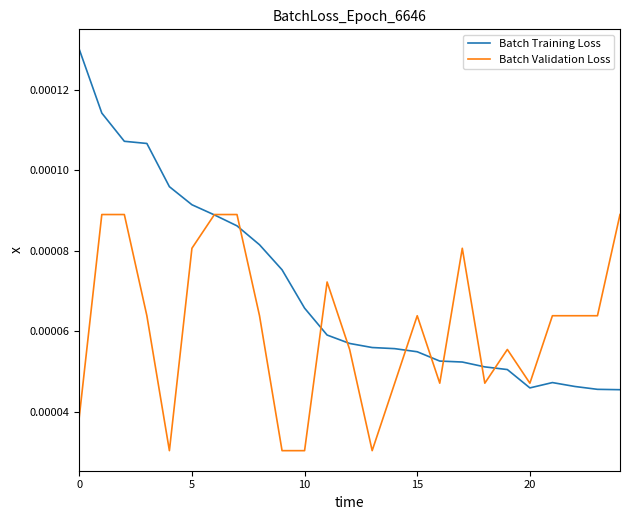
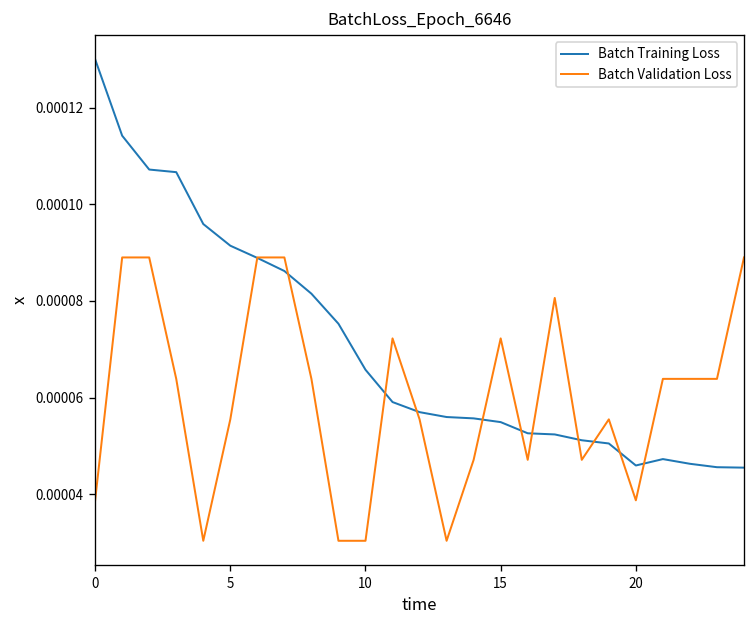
Batch Validation Loss, 5: 0.000081 -> 0.000056
Batch Validation Loss, 15: 0.000064 -> 0.000072
Batch Validation Loss, 20: 0.000047 -> 0.000039
